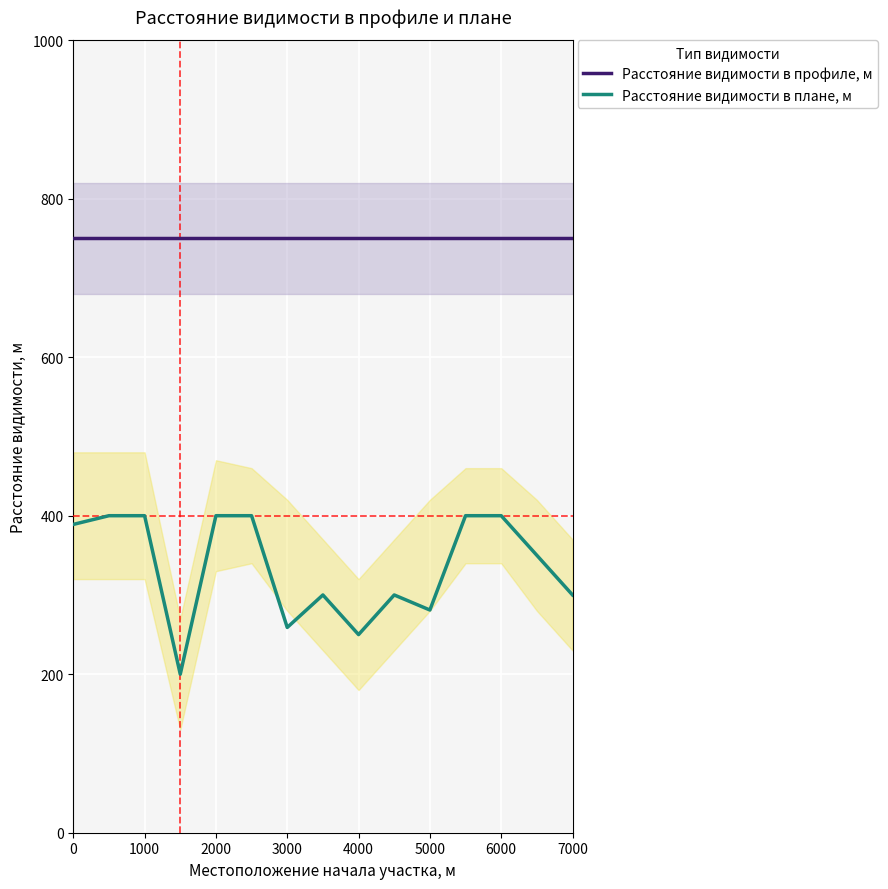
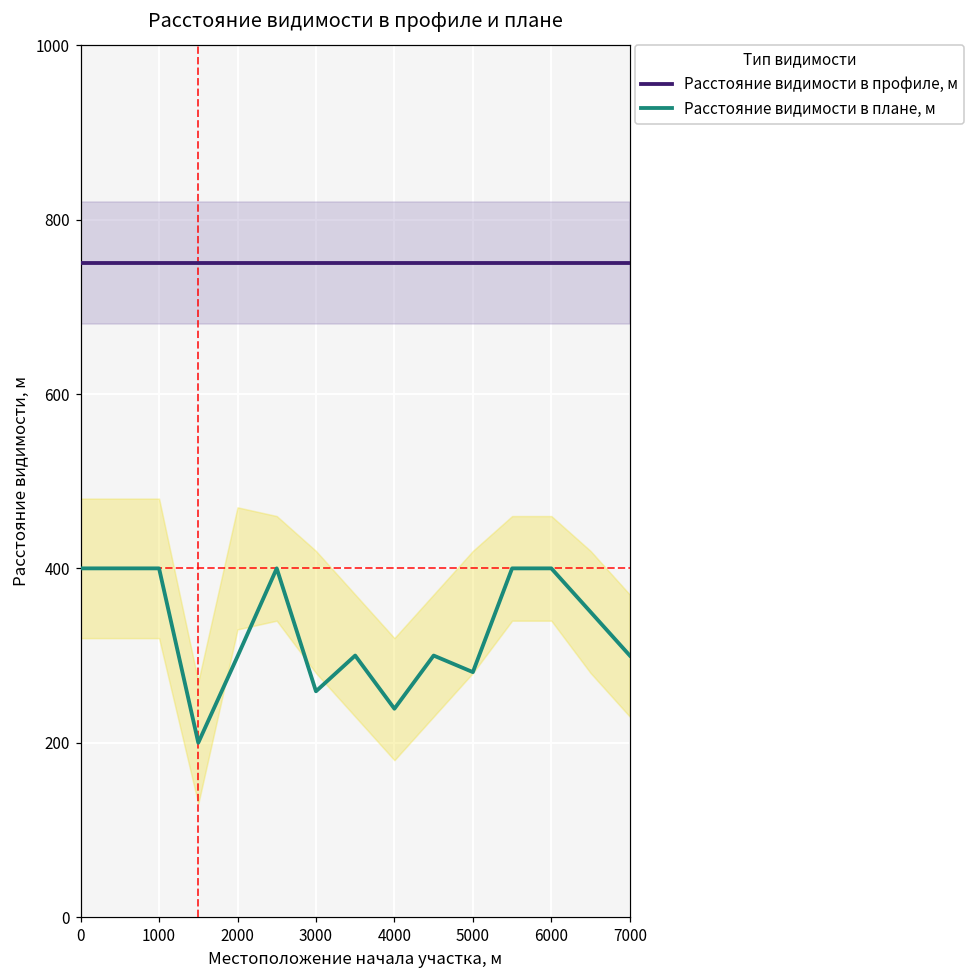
Расстояние видимости в плане, м, 0: 390 -> 400
Расстояние видимости в плане, м, 2000: 400 -> 300
Расстояние видимости в плане, м, 4000: 250 -> 240
